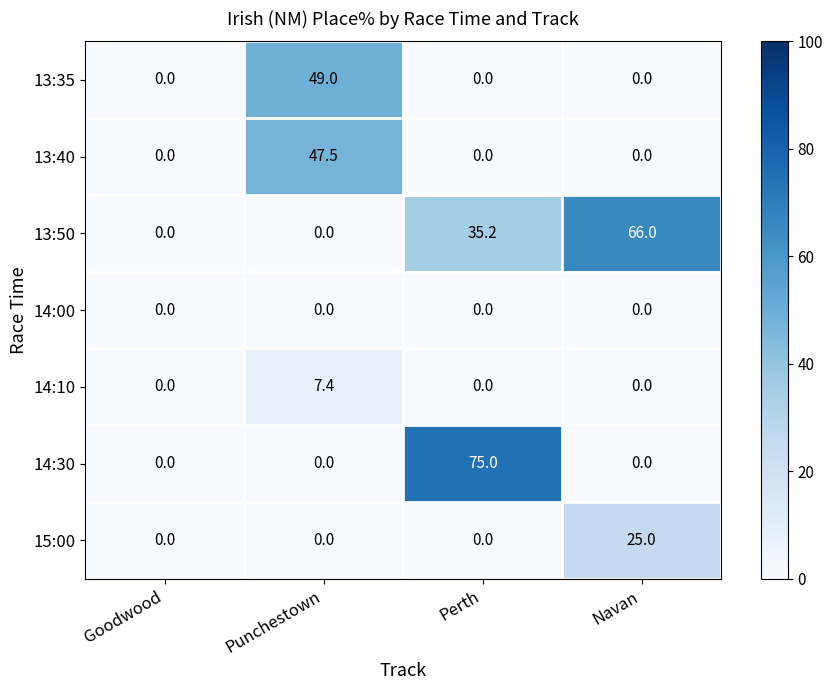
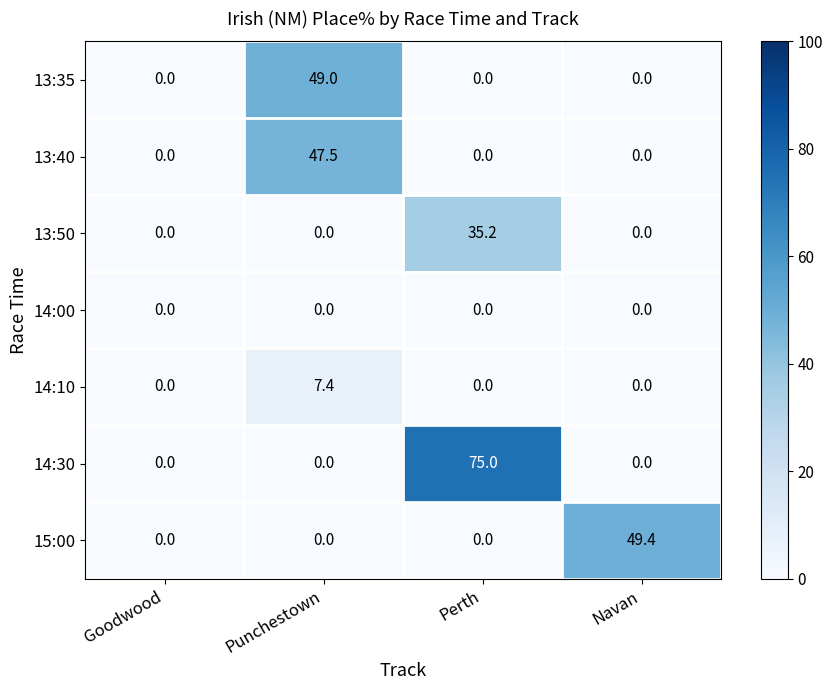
13:50, Navan: 66.0 -> 0.0
15:00, Navan: 25.0 -> 49.4
